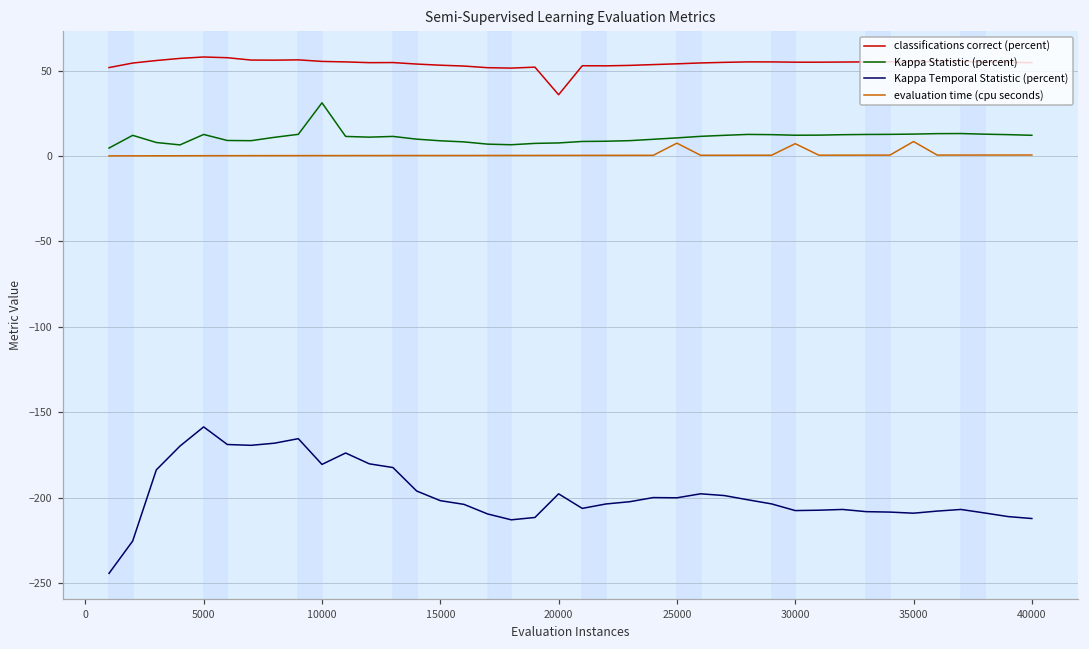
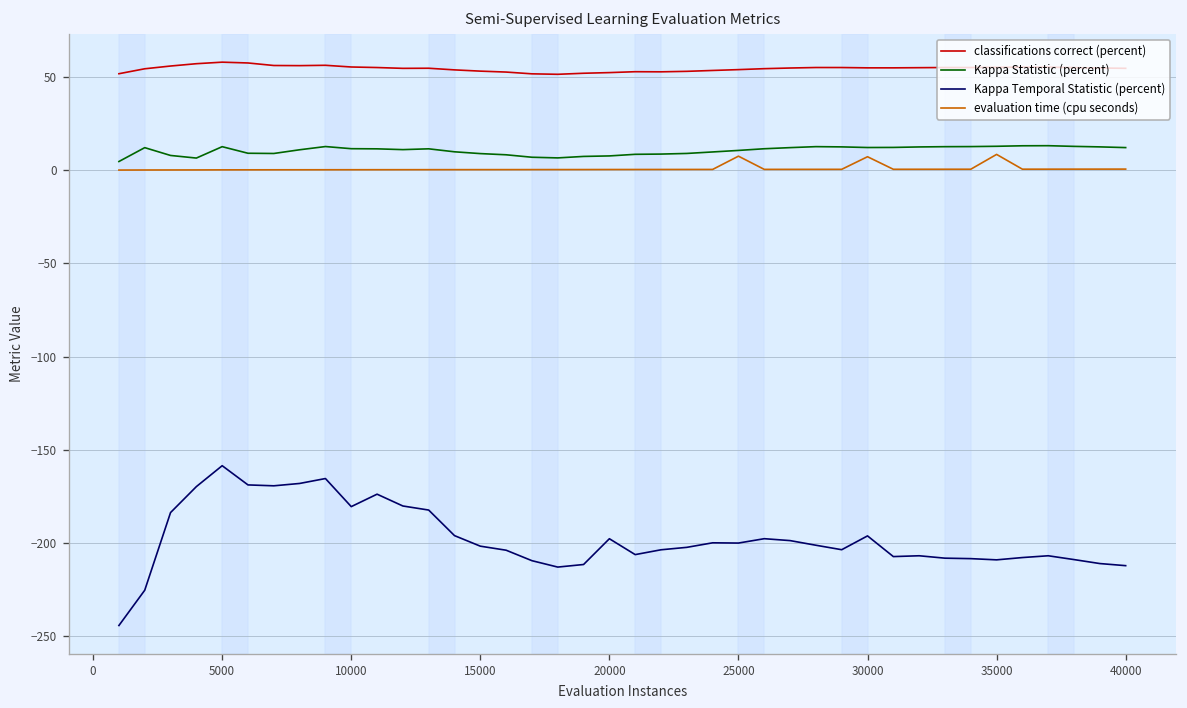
Kappa Statistic (percent), 10000: 31 -> 12
classifications correct (percent), 20000: 36 -> 52
Kappa Temporal Statistic (percent), 30000: -208 -> -196
